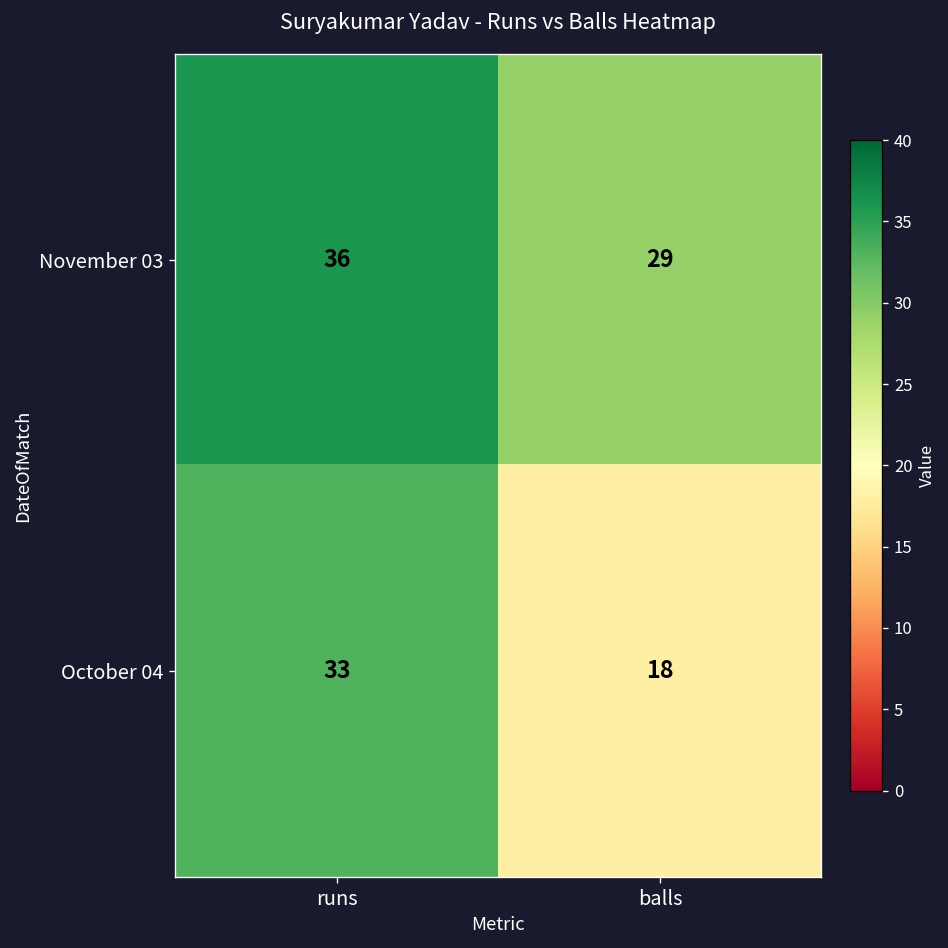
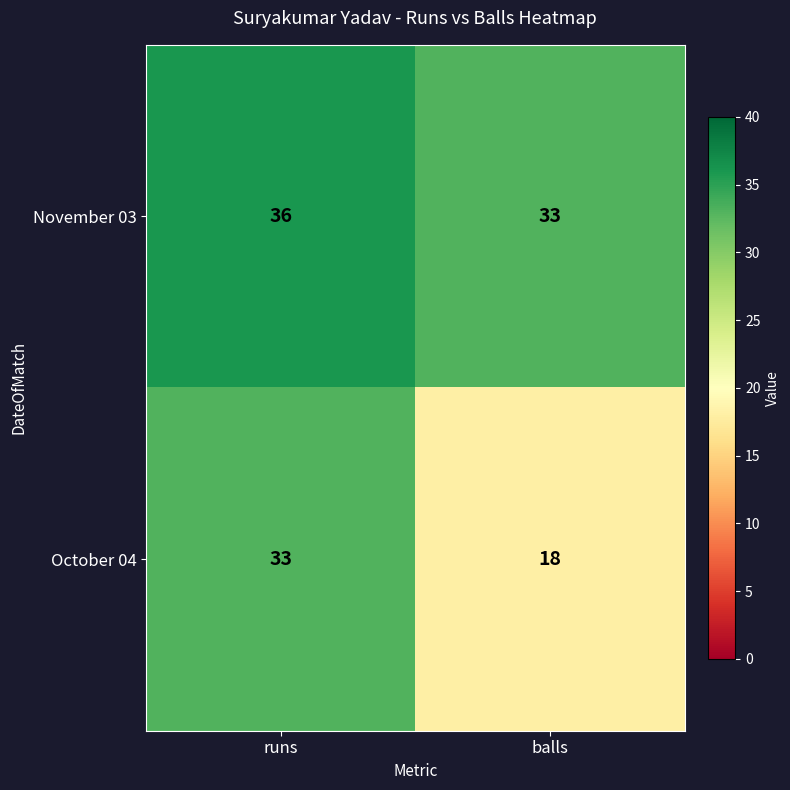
November 03, balls: 29 -> 33
